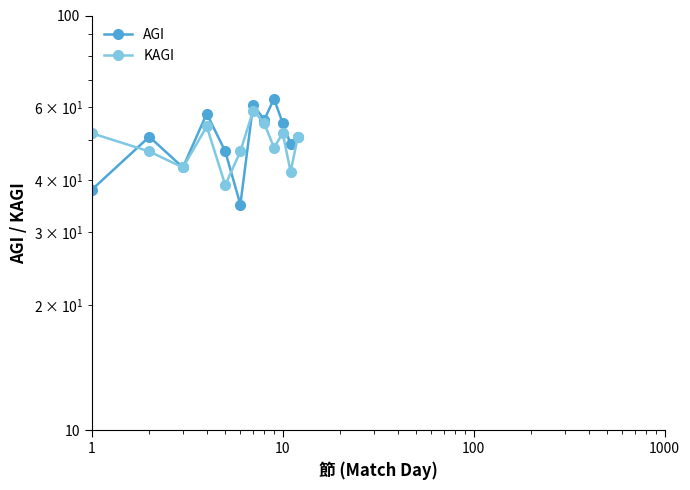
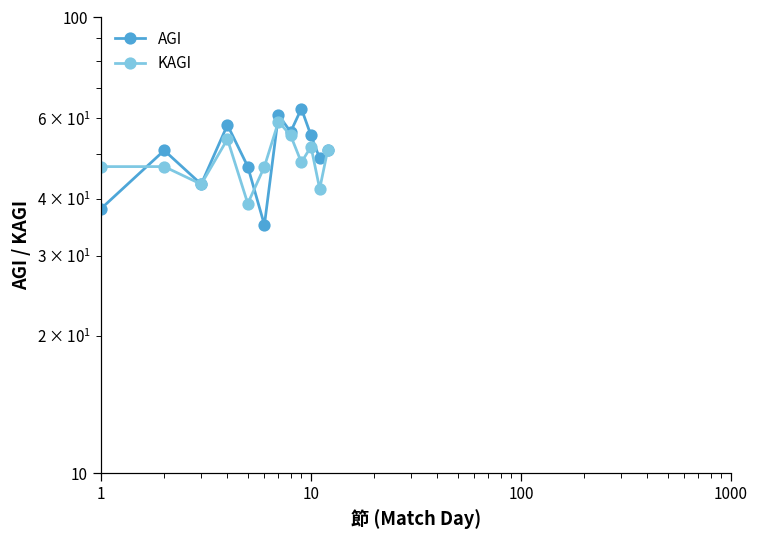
KAGI, 1: 52 -> 47
